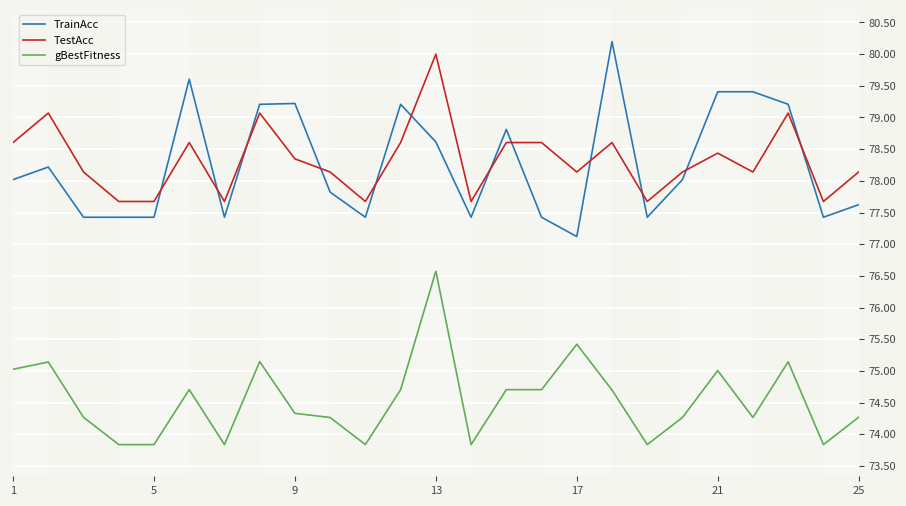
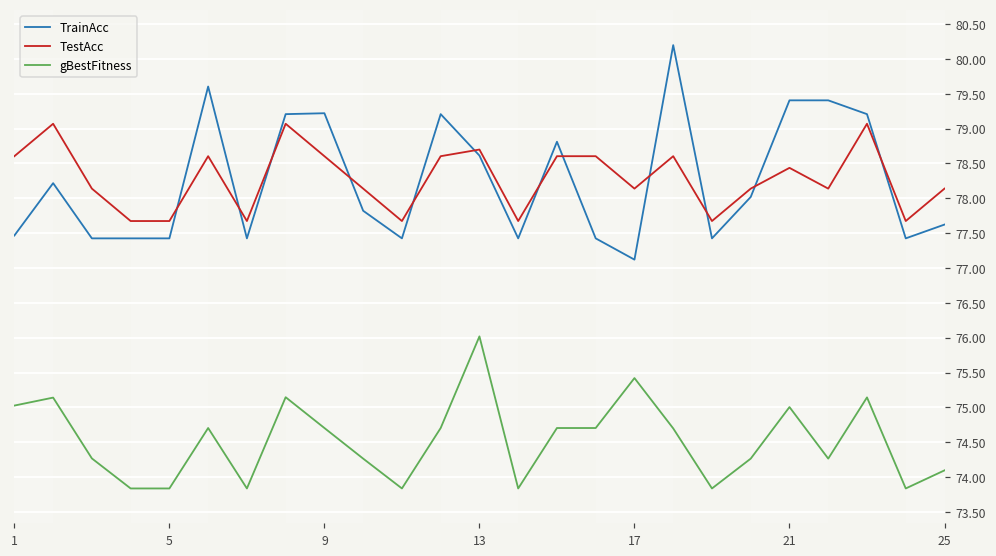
TrainAcc, 1: 78.0 -> 77.5
TestAcc, 9: 78.3 -> 78.6
gBestFitness, 9: 74.3 -> 74.7
TestAcc, 13: 80.0 -> 78.7
gBestFitness, 13: 76.6 -> 76.0
gBestFitness, 25: 74.3 -> 74.1
